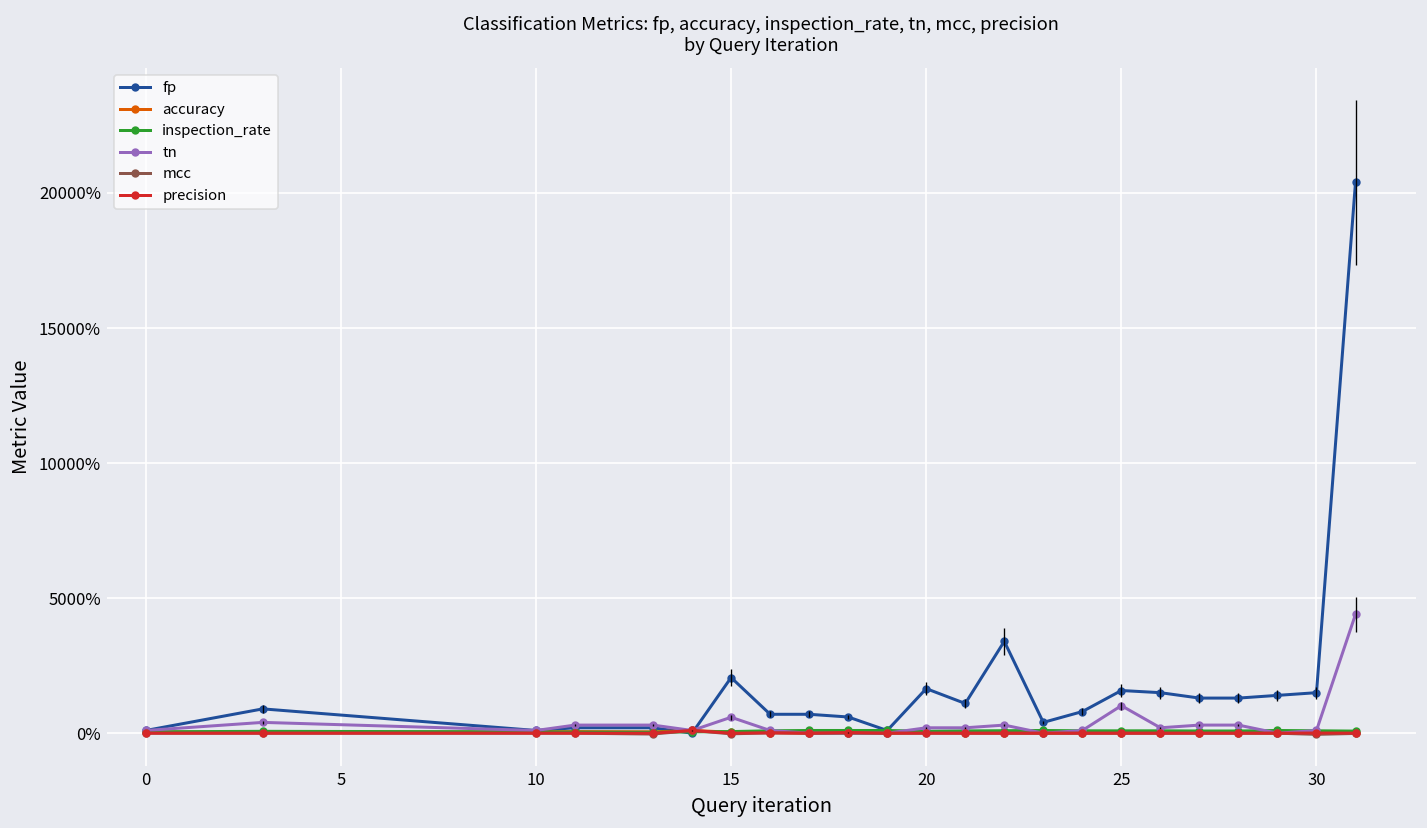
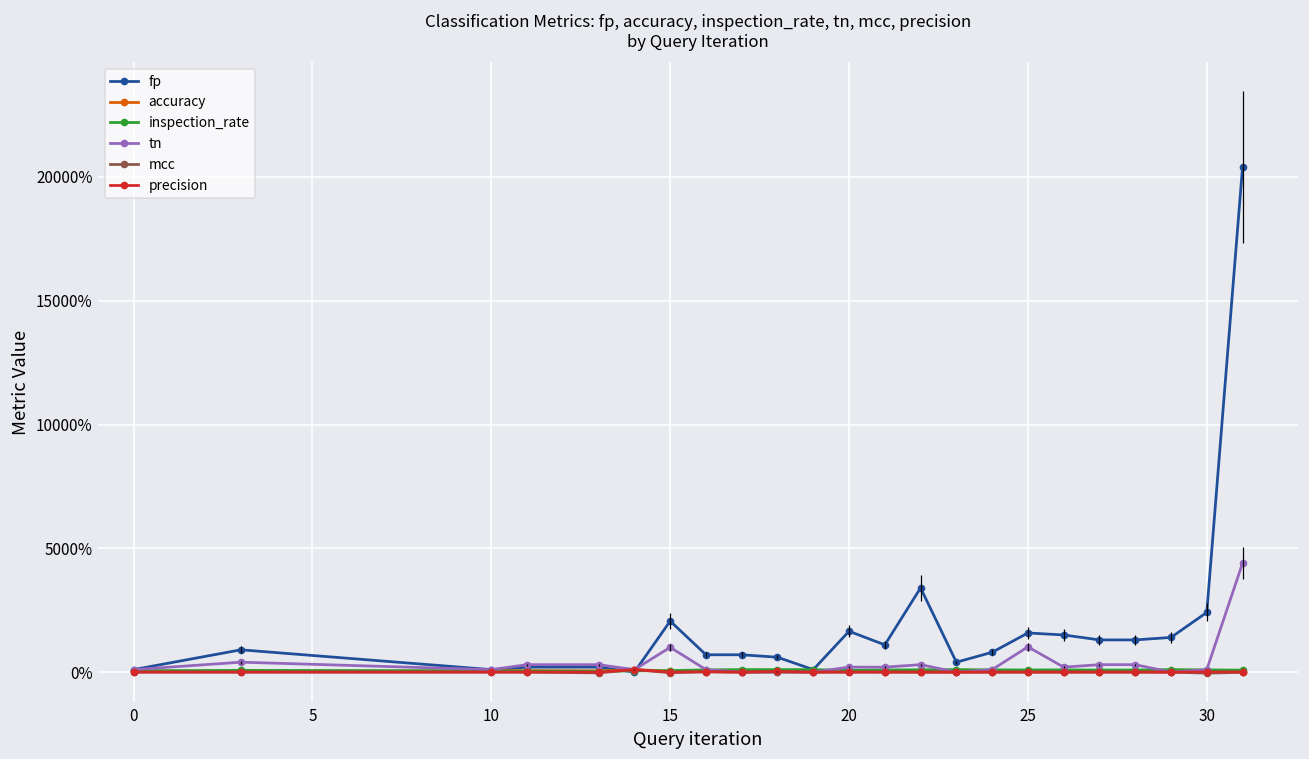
tn, 15: 600% -> 1000%
fp, 30: 1500% -> 2400%
